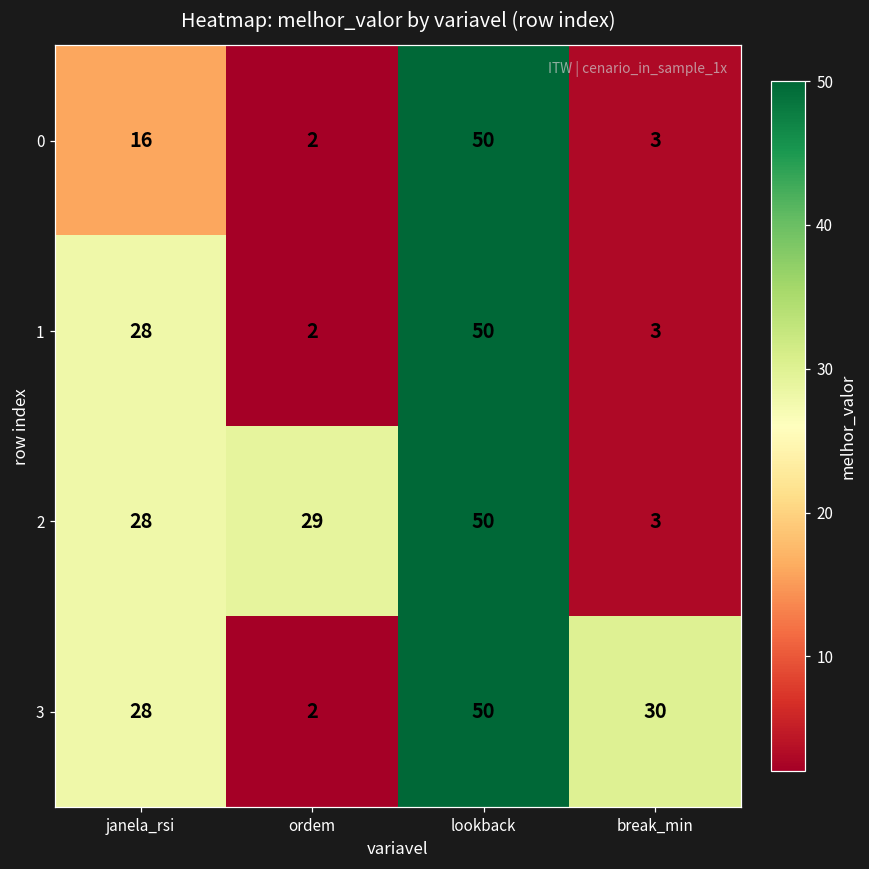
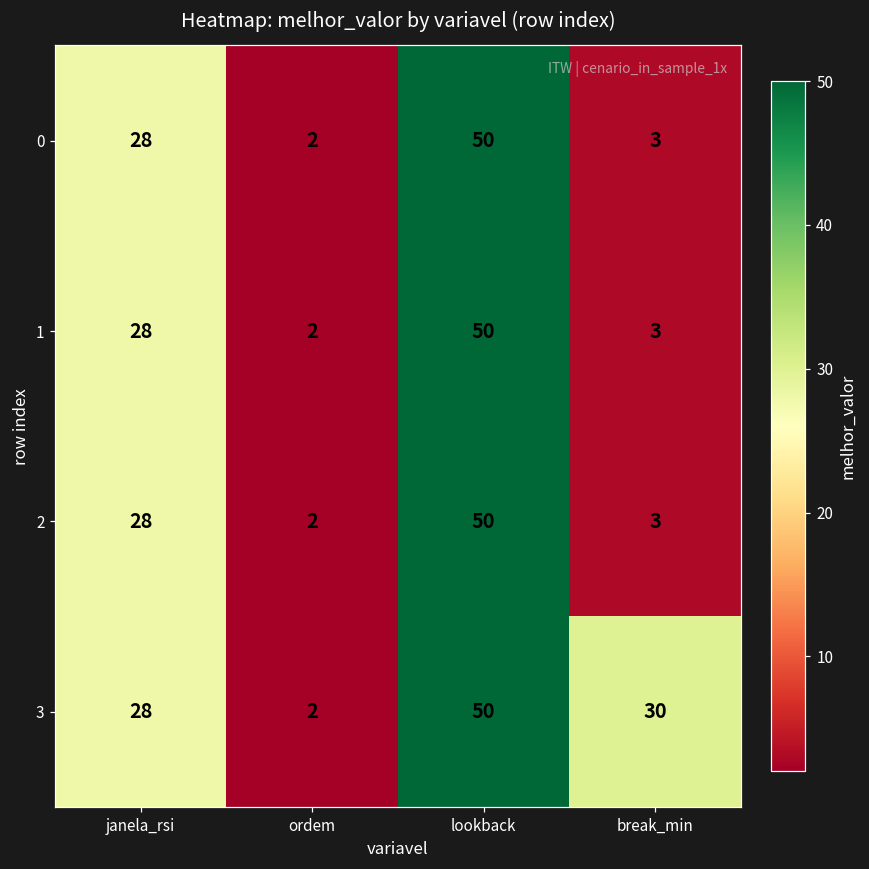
0, janela_rsi: 16 -> 28
2, ordem: 29 -> 2
